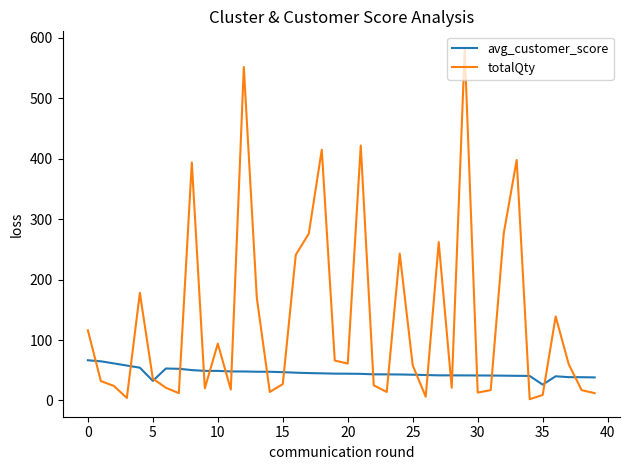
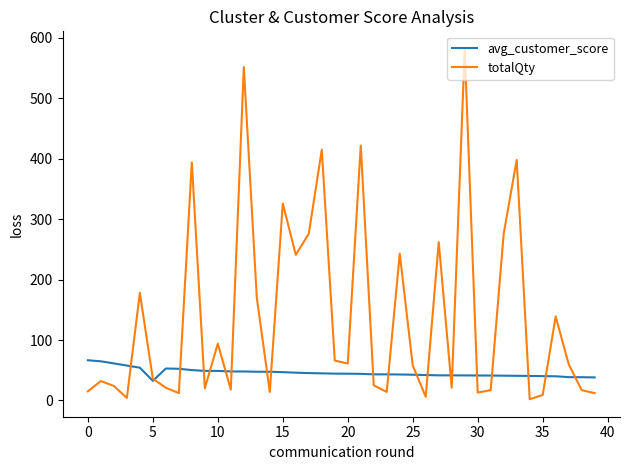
totalQty, 0: 120 -> 20
totalQty, 15: 30 -> 330
avg_customer_score, 35: 30 -> 40
